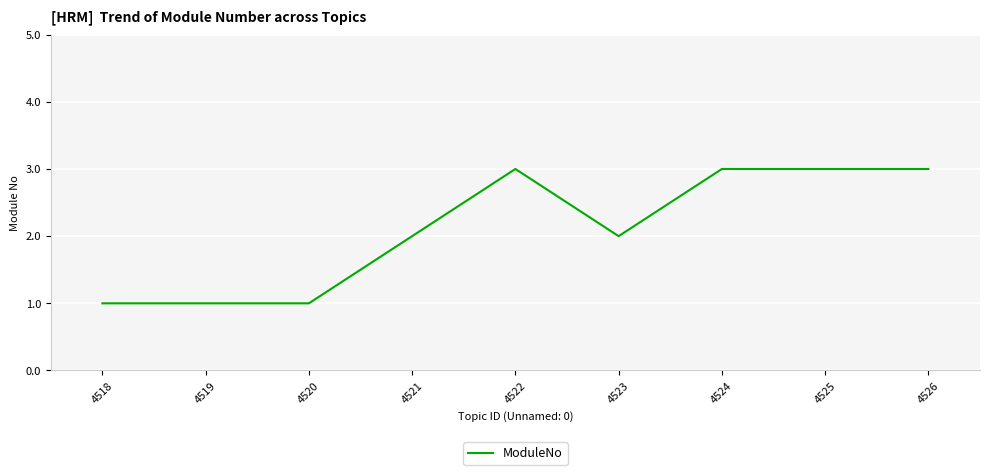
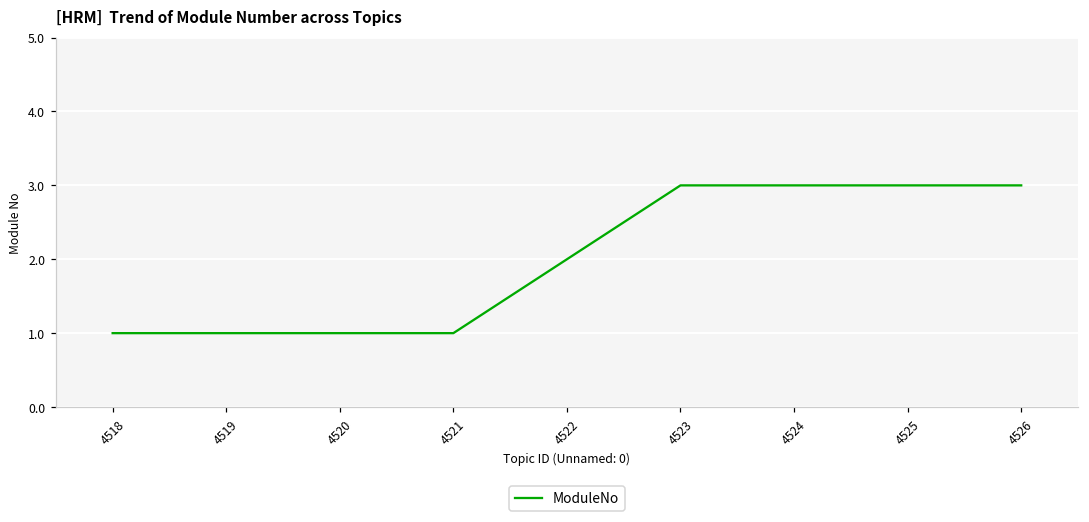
4521: 2 -> 1
4522: 3 -> 2
4523: 2 -> 3
